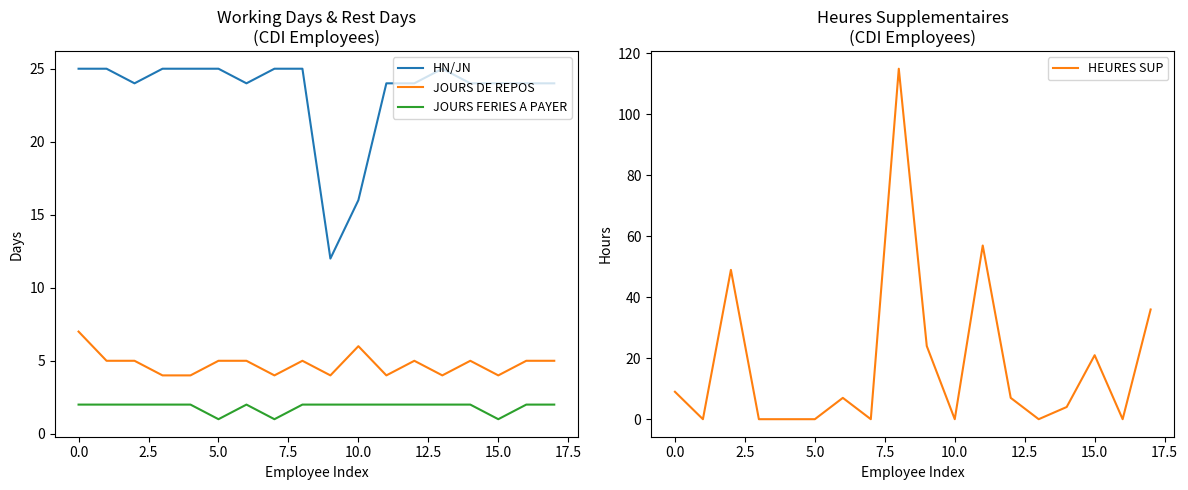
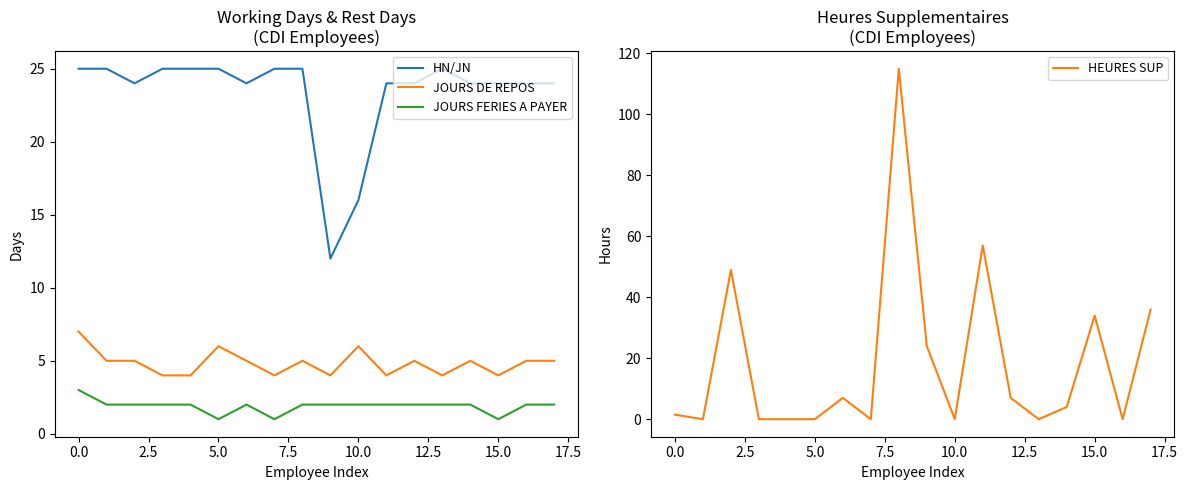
Working Days & Rest Days (CDI Employees), JOURS FERIES A PAYER, 0.0: 2 -> 3
Working Days & Rest Days (CDI Employees), JOURS DE REPOS, 5.0: 5 -> 6
Heures Supplementaires (CDI Employees), 0.0: 9 -> 2
Heures Supplementaires (CDI Employees), 15.0: 21 -> 34
